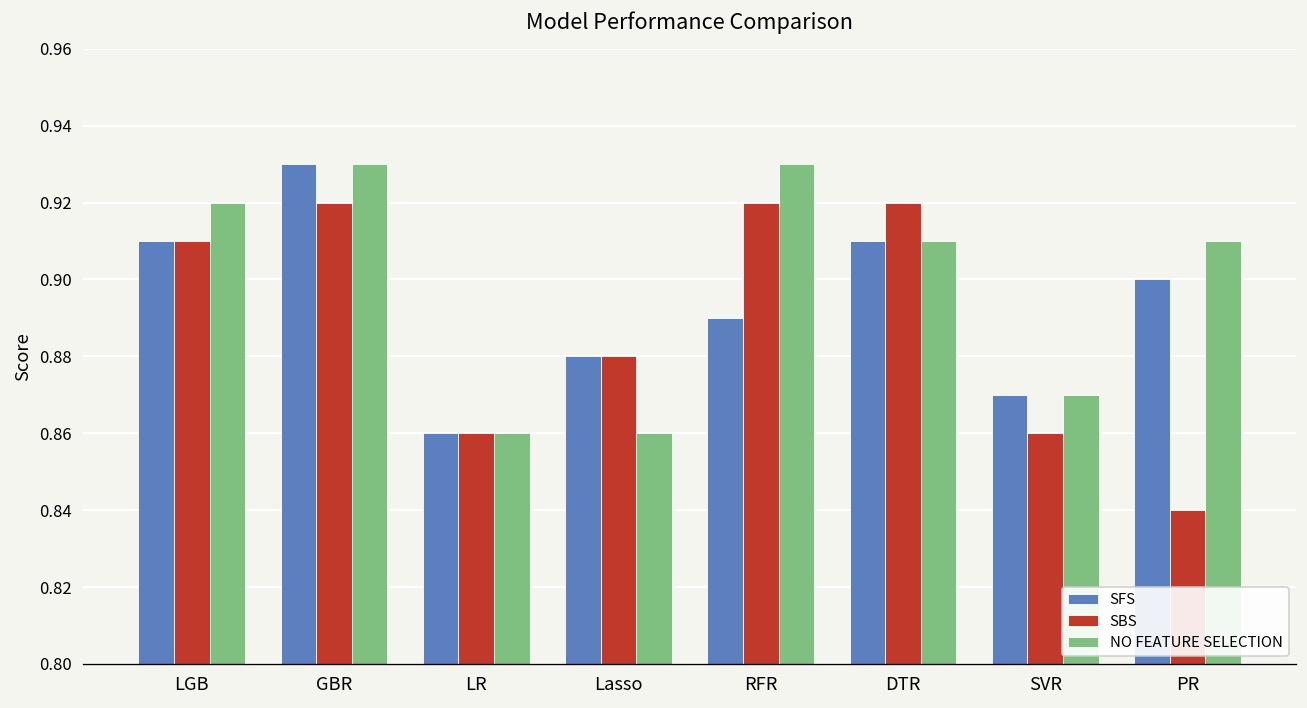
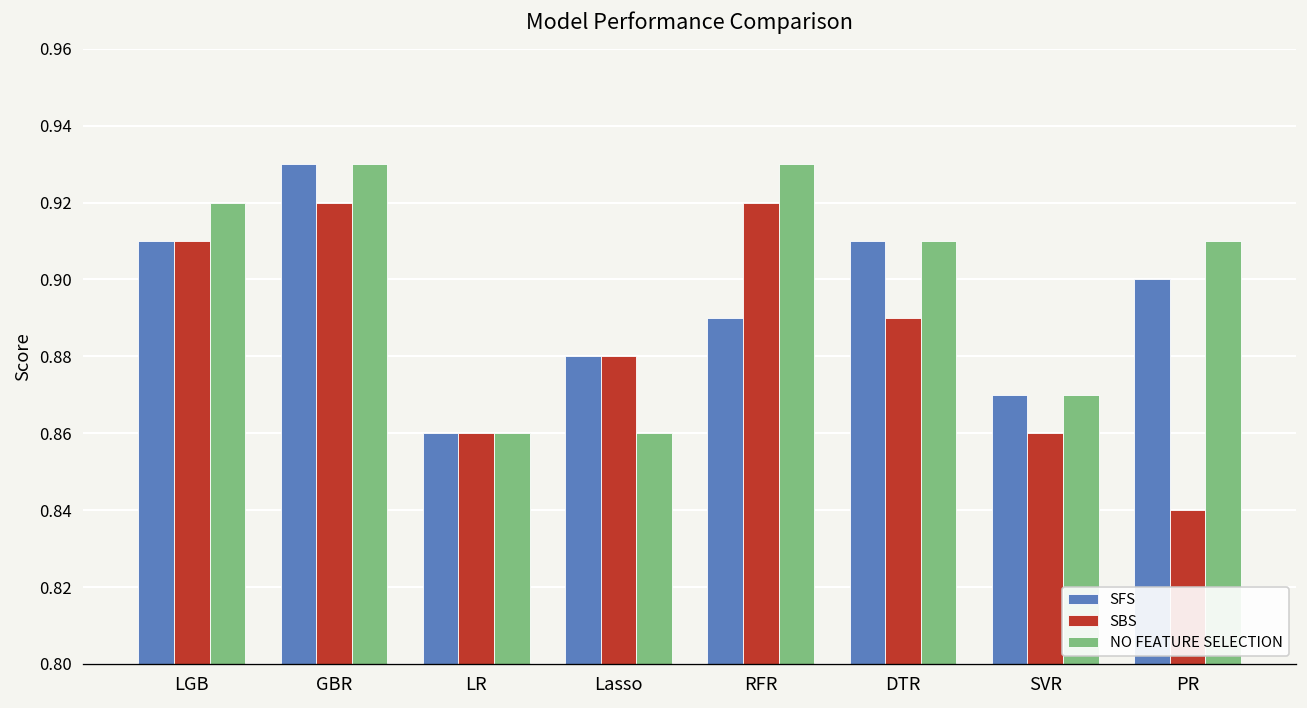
SBS, DTR: 0.92 -> 0.89
